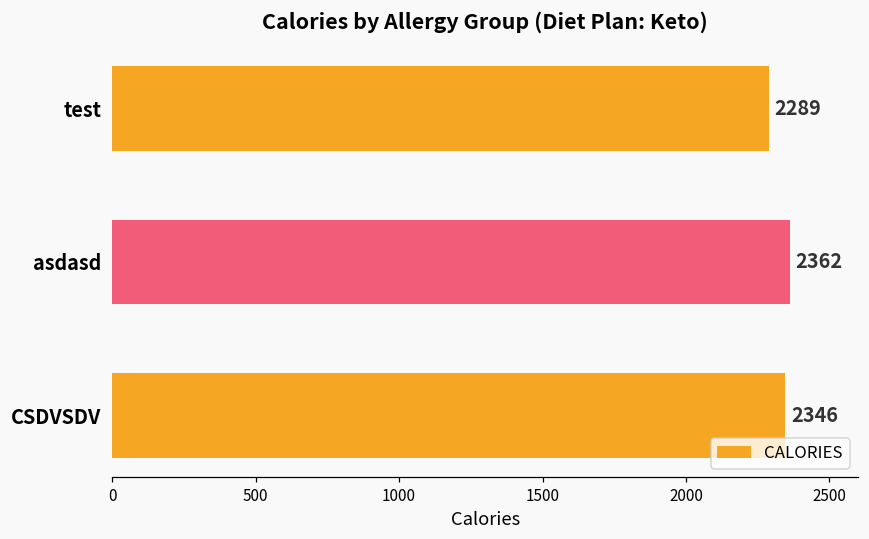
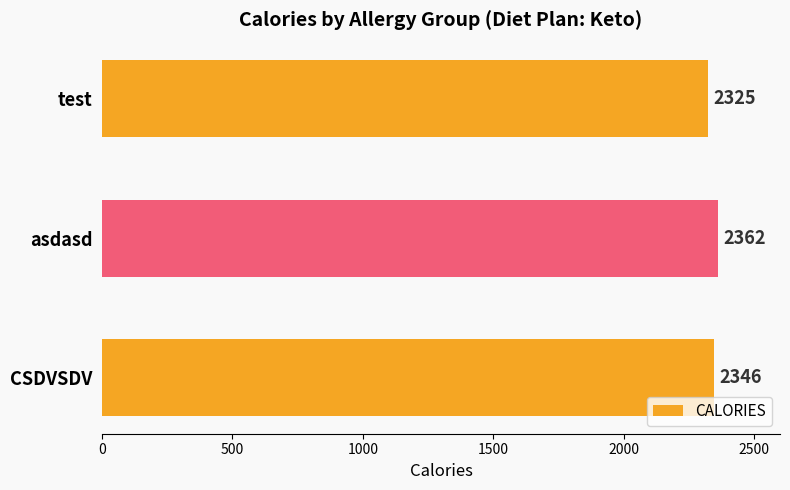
test: 2289 -> 2325
